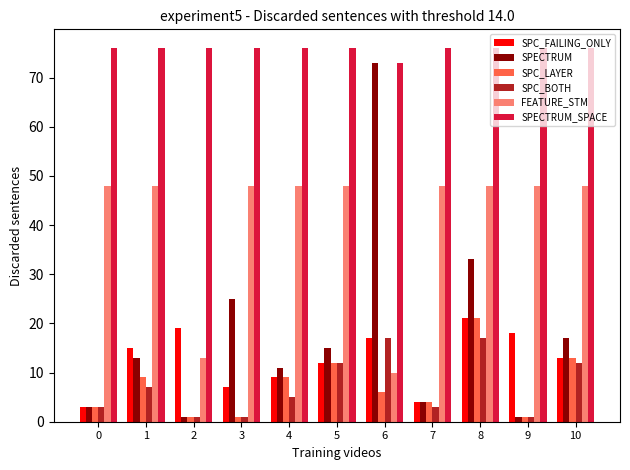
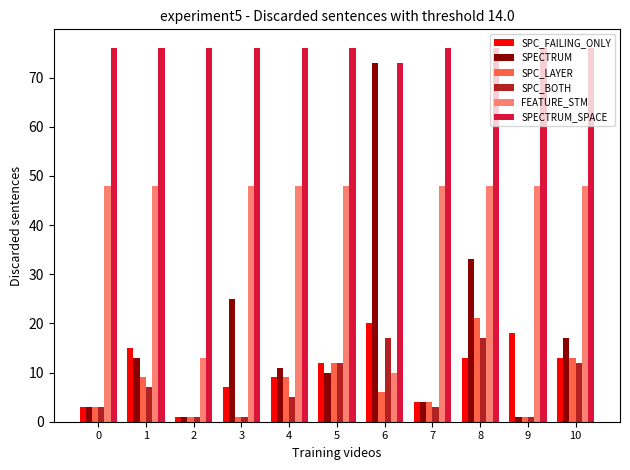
SPC_FAILING_ONLY, 2: 19 -> 1
SPECTRUM, 5: 15 -> 10
SPC_FAILING_ONLY, 6: 17 -> 20
SPC_FAILING_ONLY, 8: 21 -> 13
